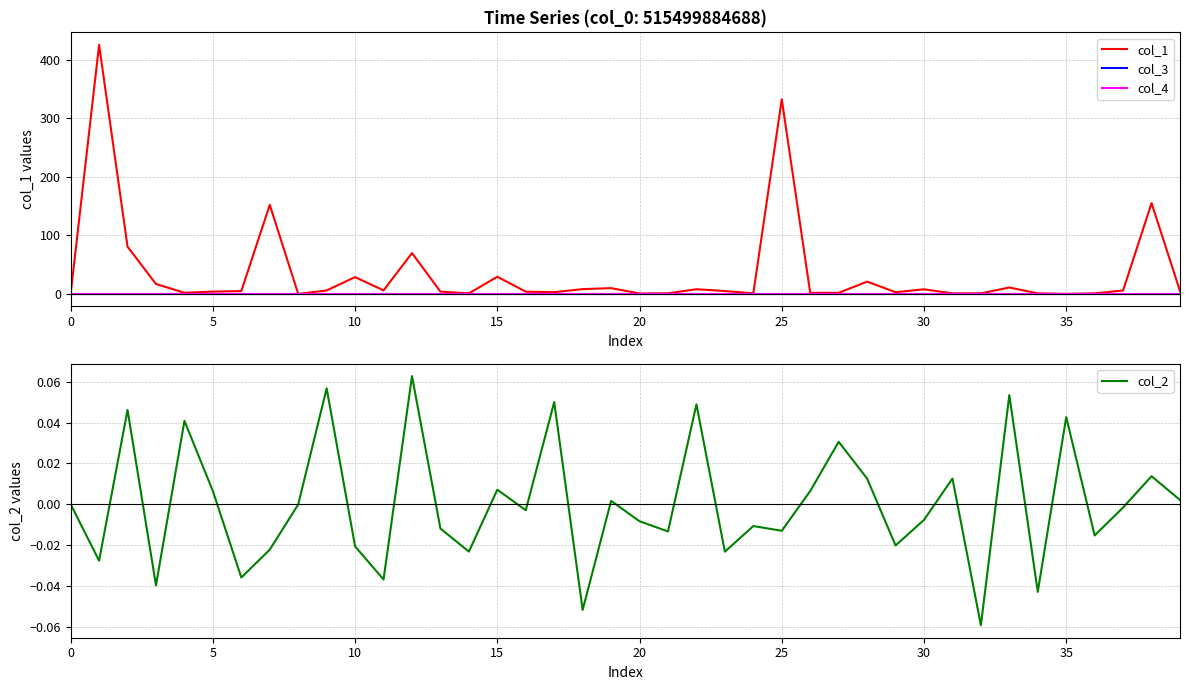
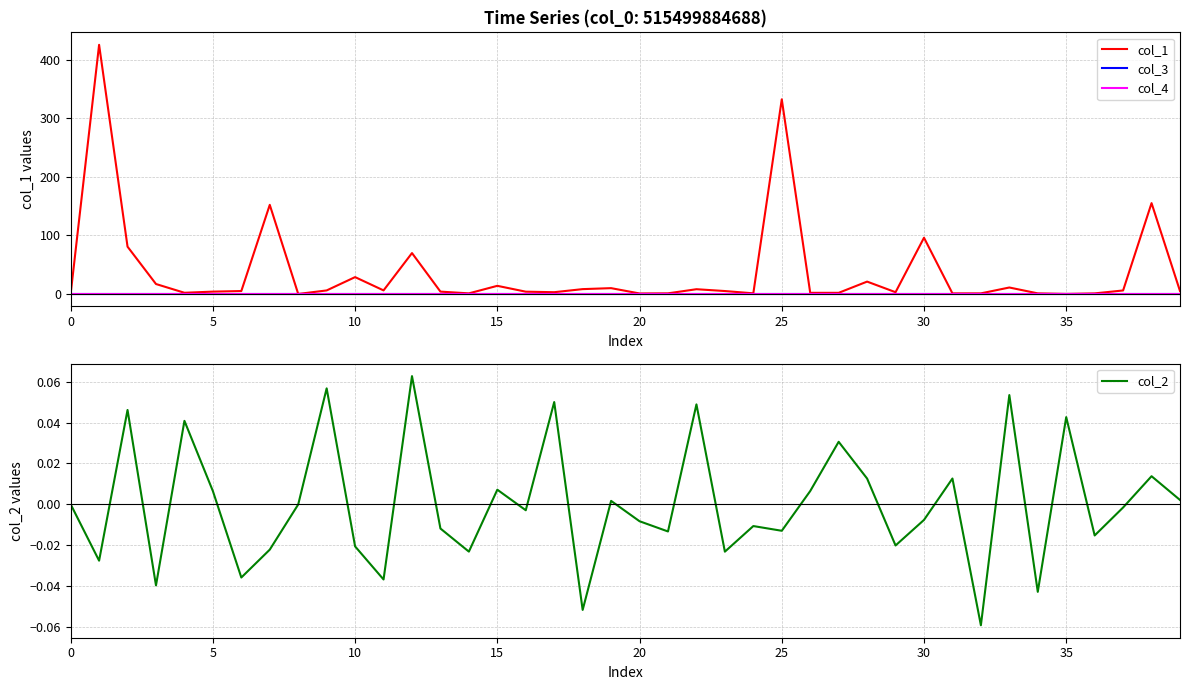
Time Series (col_0: 515499884688), col_1, 15: 30 -> 10
Time Series (col_0: 515499884688), col_1, 30: 10 -> 100
